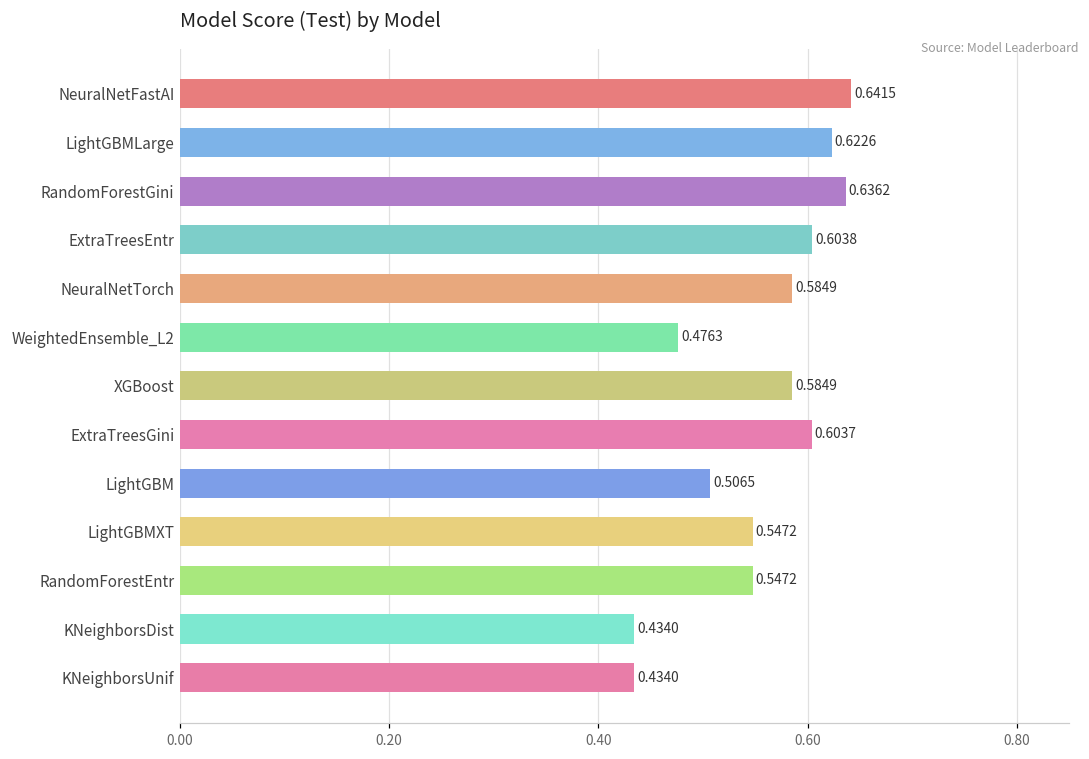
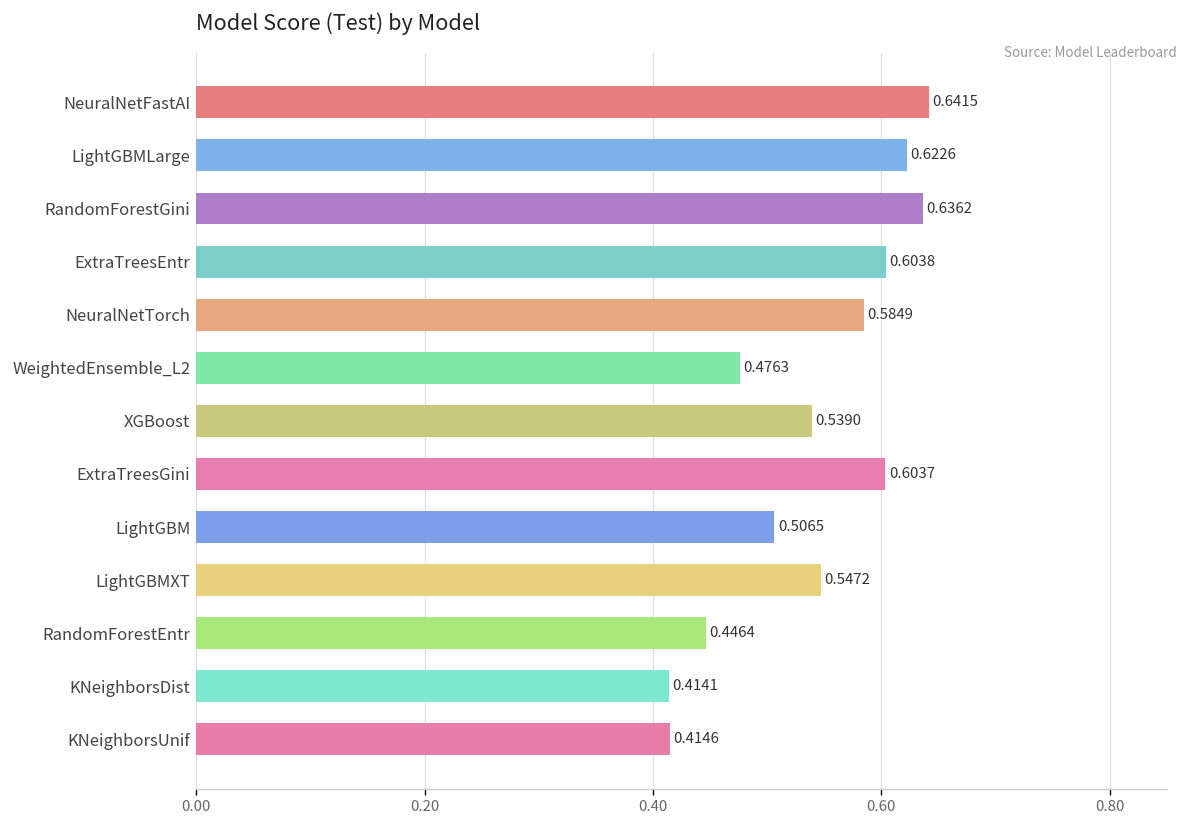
XGBoost: 0.5849 -> 0.5390
RandomForestEntr: 0.5472 -> 0.4464
KNeighborsDist: 0.4340 -> 0.4141
KNeighborsUnif: 0.4340 -> 0.4146
